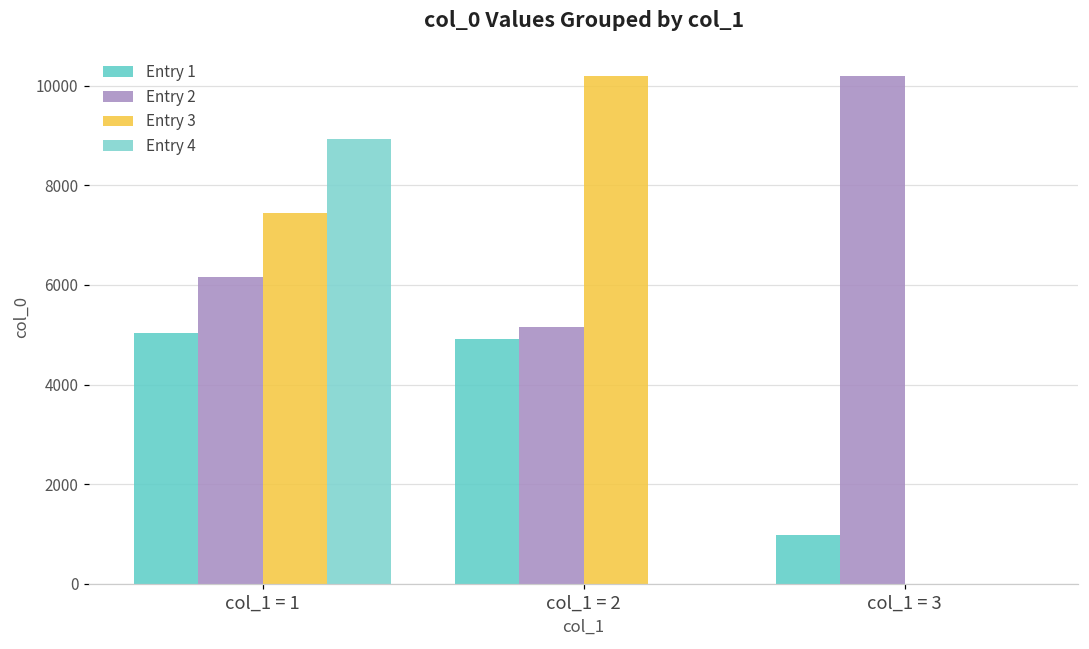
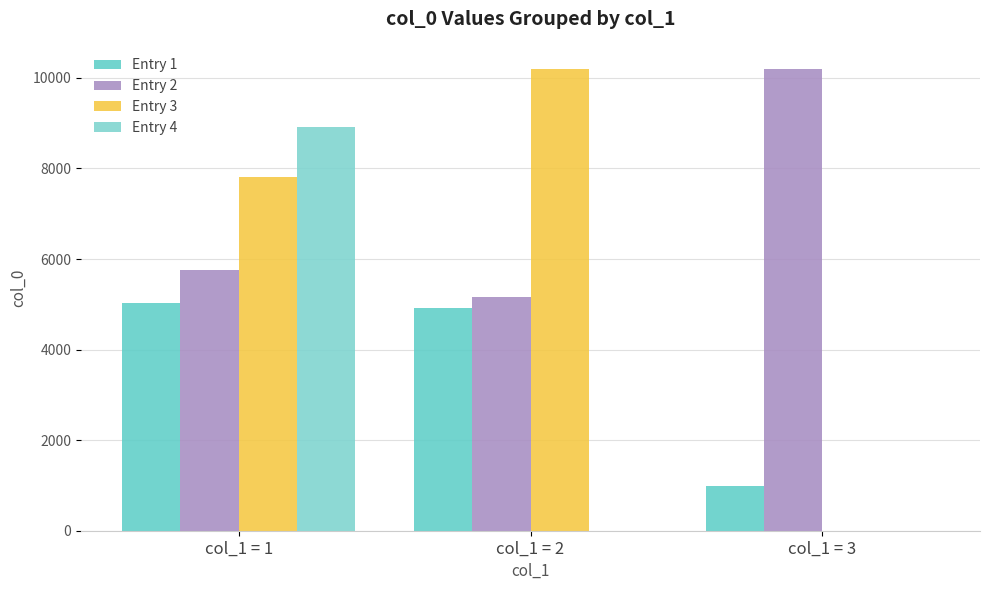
Entry 2, col_1 = 1: 6200 -> 5800
Entry 3, col_1 = 1: 7400 -> 7800
